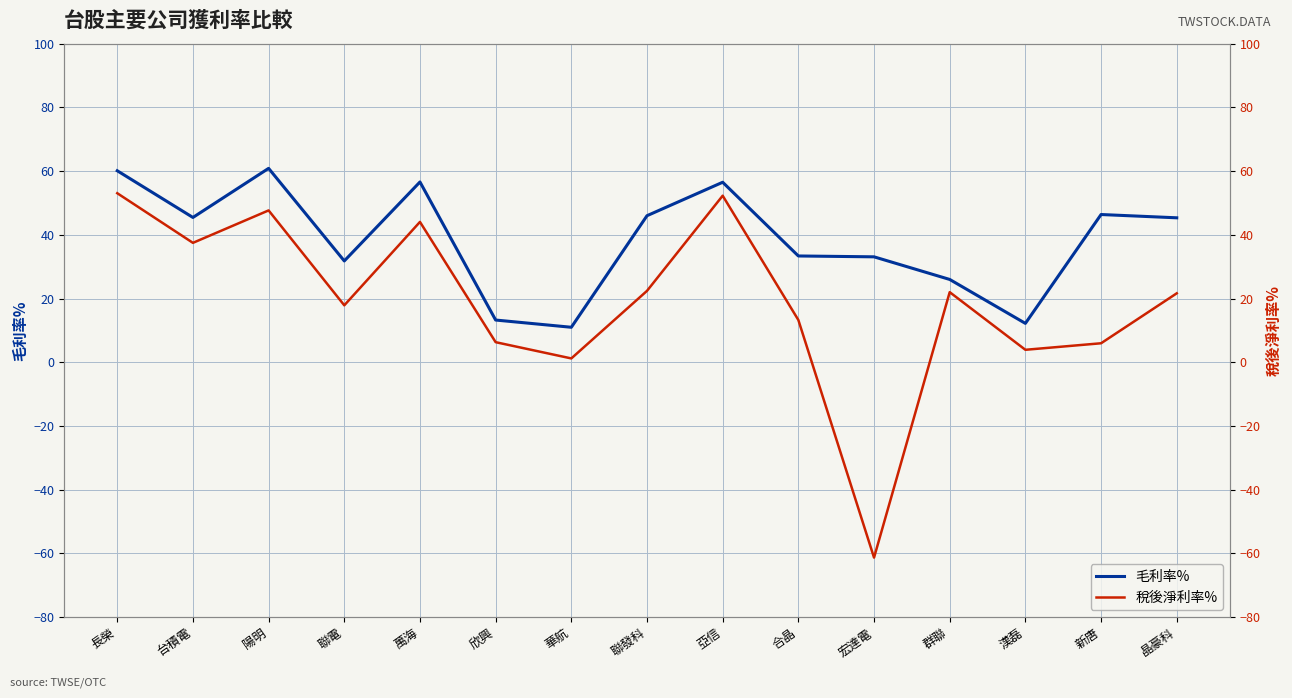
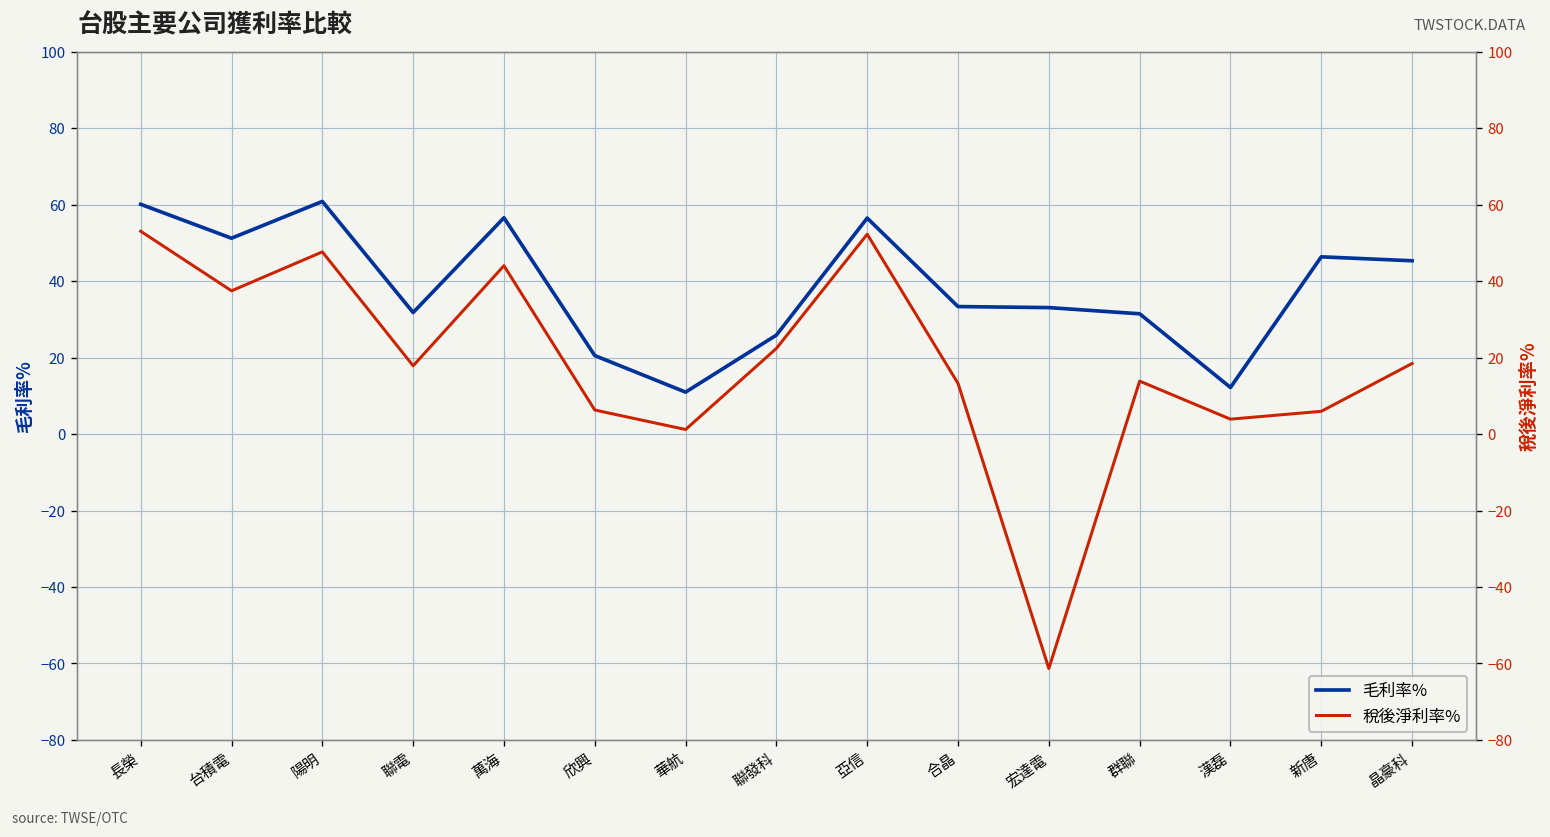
毛利率%, 台積電: 45 -> 51
毛利率%, 欣興: 13 -> 21
毛利率%, 聯發科: 46 -> 26
毛利率%, 群聯: 26 -> 31
稅後淨利率%, 群聯: 22 -> 14
稅後淨利率%, 晶豪科: 22 -> 18
